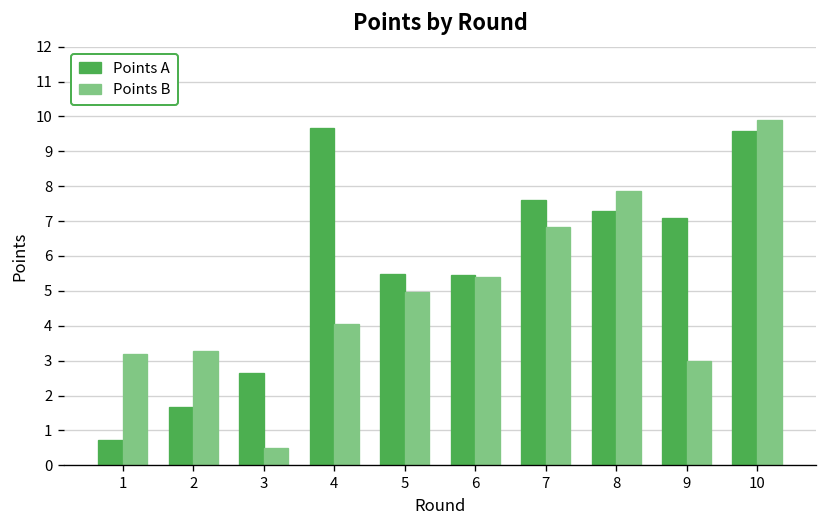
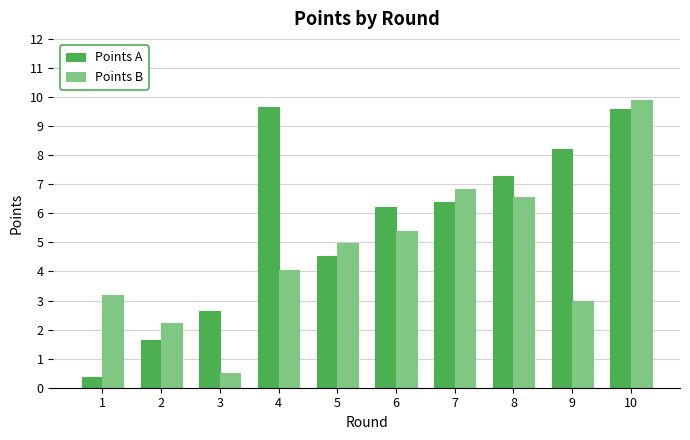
Points A, 1: 0.7 -> 0.4
Points B, 2: 3.3 -> 2.2
Points A, 5: 5.5 -> 4.5
Points A, 6: 5.5 -> 6.2
Points A, 7: 7.6 -> 6.4
Points B, 8: 7.9 -> 6.6
Points A, 9: 7.1 -> 8.2
